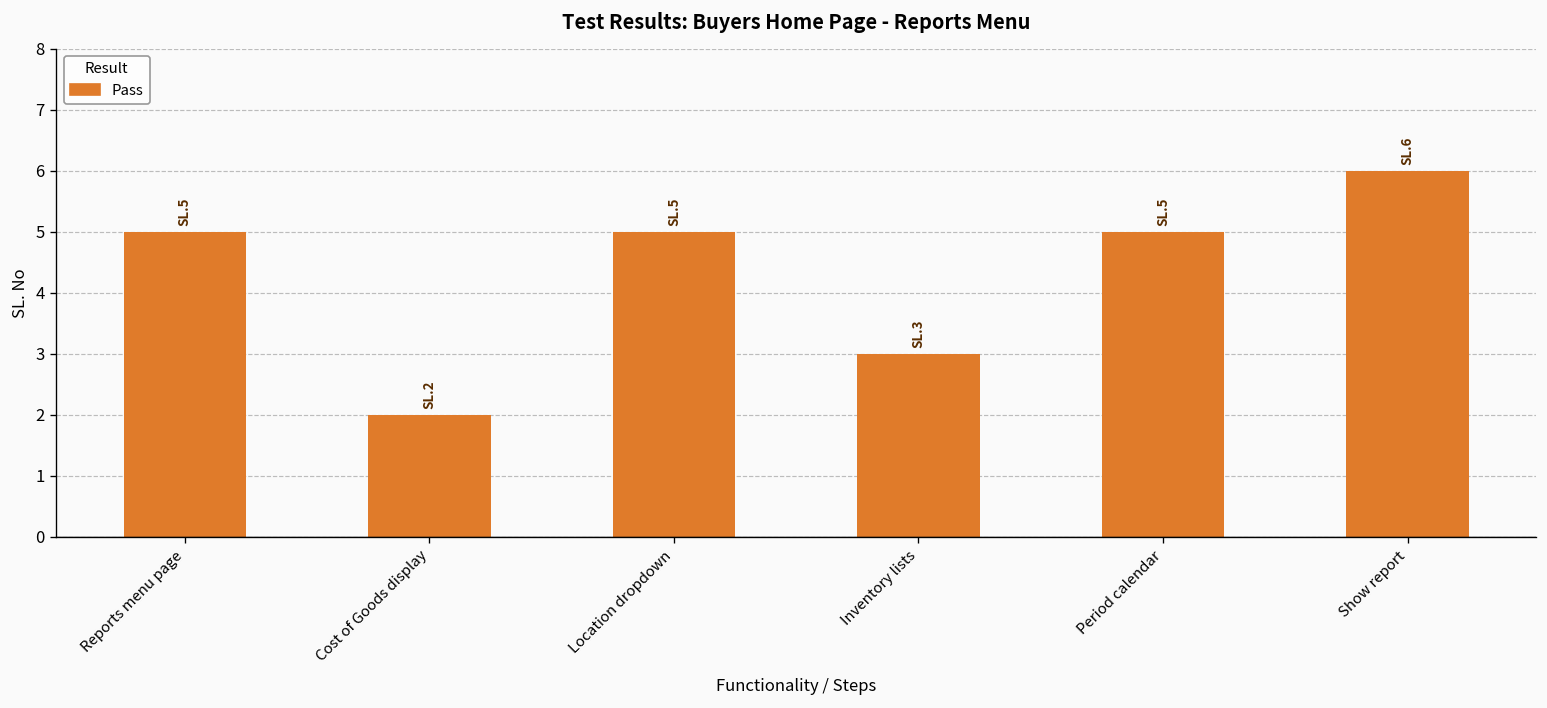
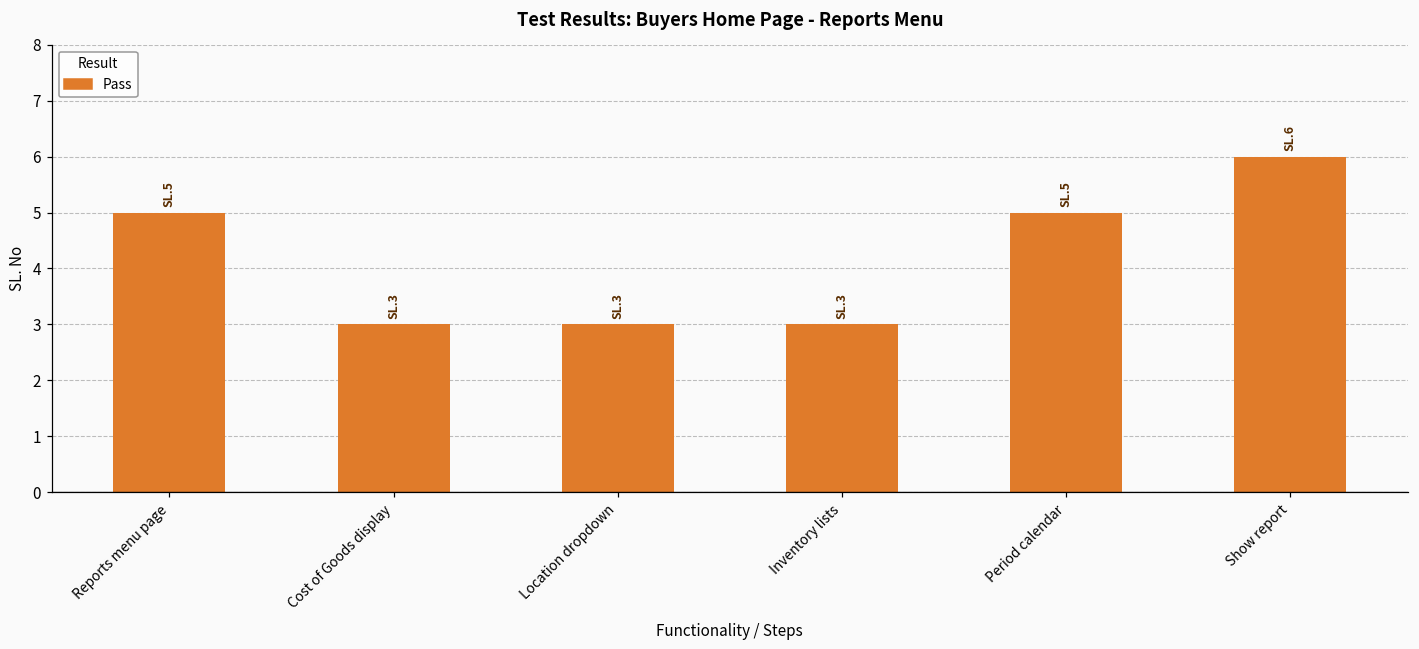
Cost of Goods display: 2 -> 3
Location dropdown: 5 -> 3
